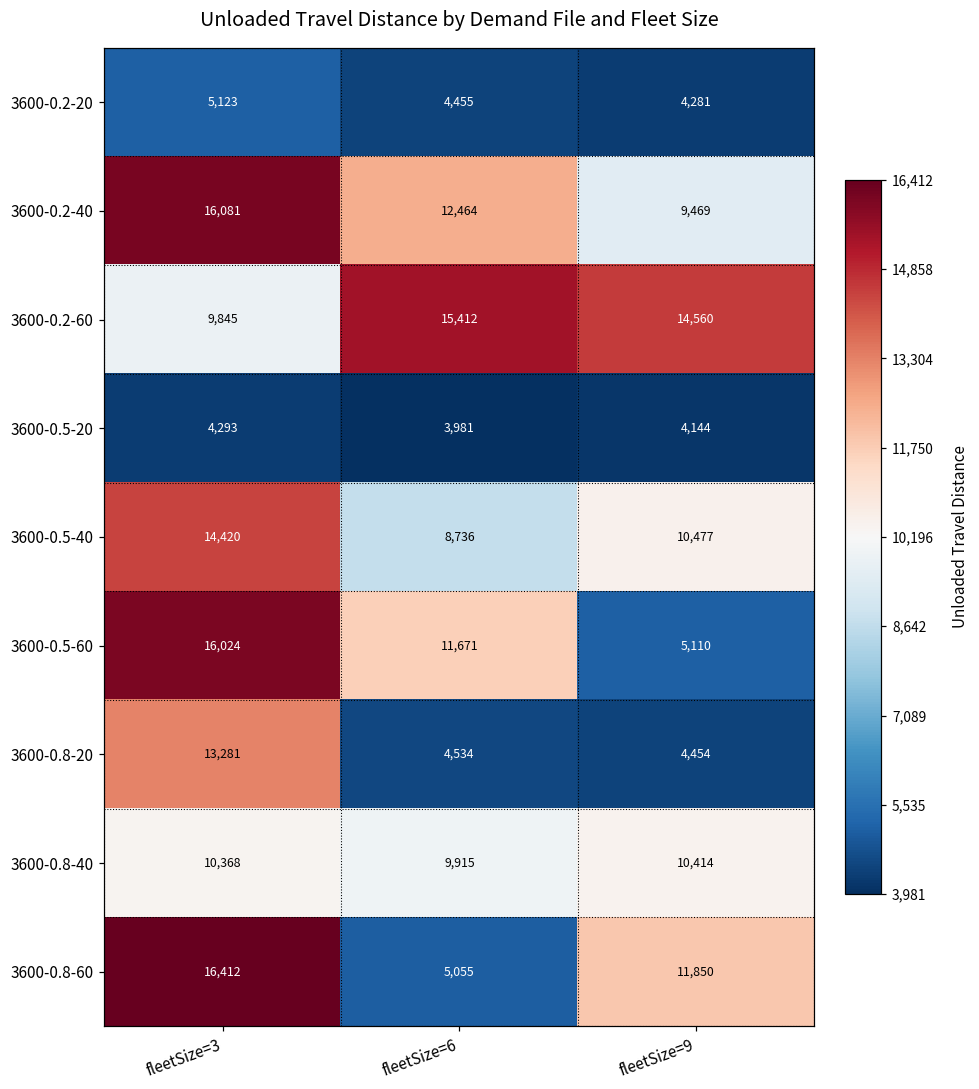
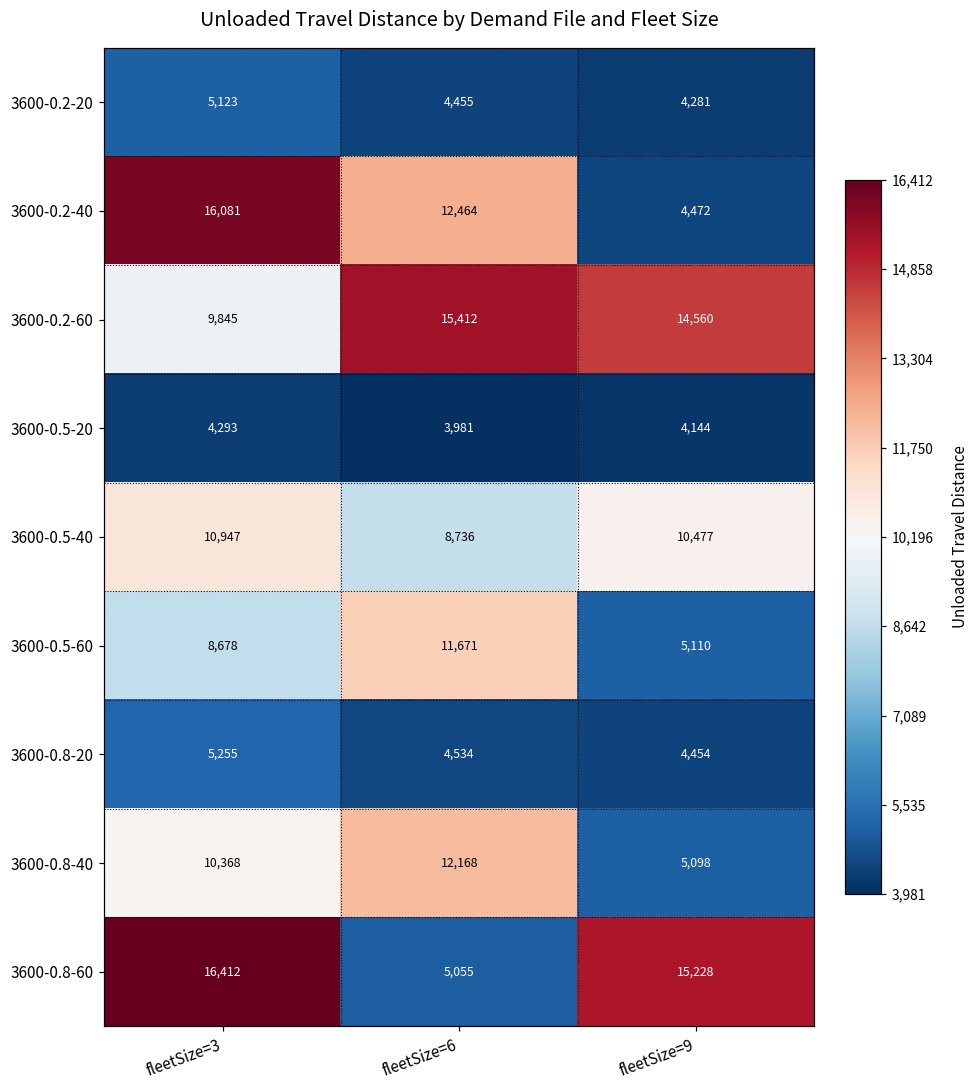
3600-0.2-40, fleetSize=9: 9,469 -> 4,472
3600-0.5-40, fleetSize=3: 14,420 -> 10,947
3600-0.5-60, fleetSize=3: 16,024 -> 8,678
3600-0.8-20, fleetSize=3: 13,281 -> 5,255
3600-0.8-40, fleetSize=6: 9,915 -> 12,168
3600-0.8-40, fleetSize=9: 10,414 -> 5,098
3600-0.8-60, fleetSize=9: 11,850 -> 15,228
